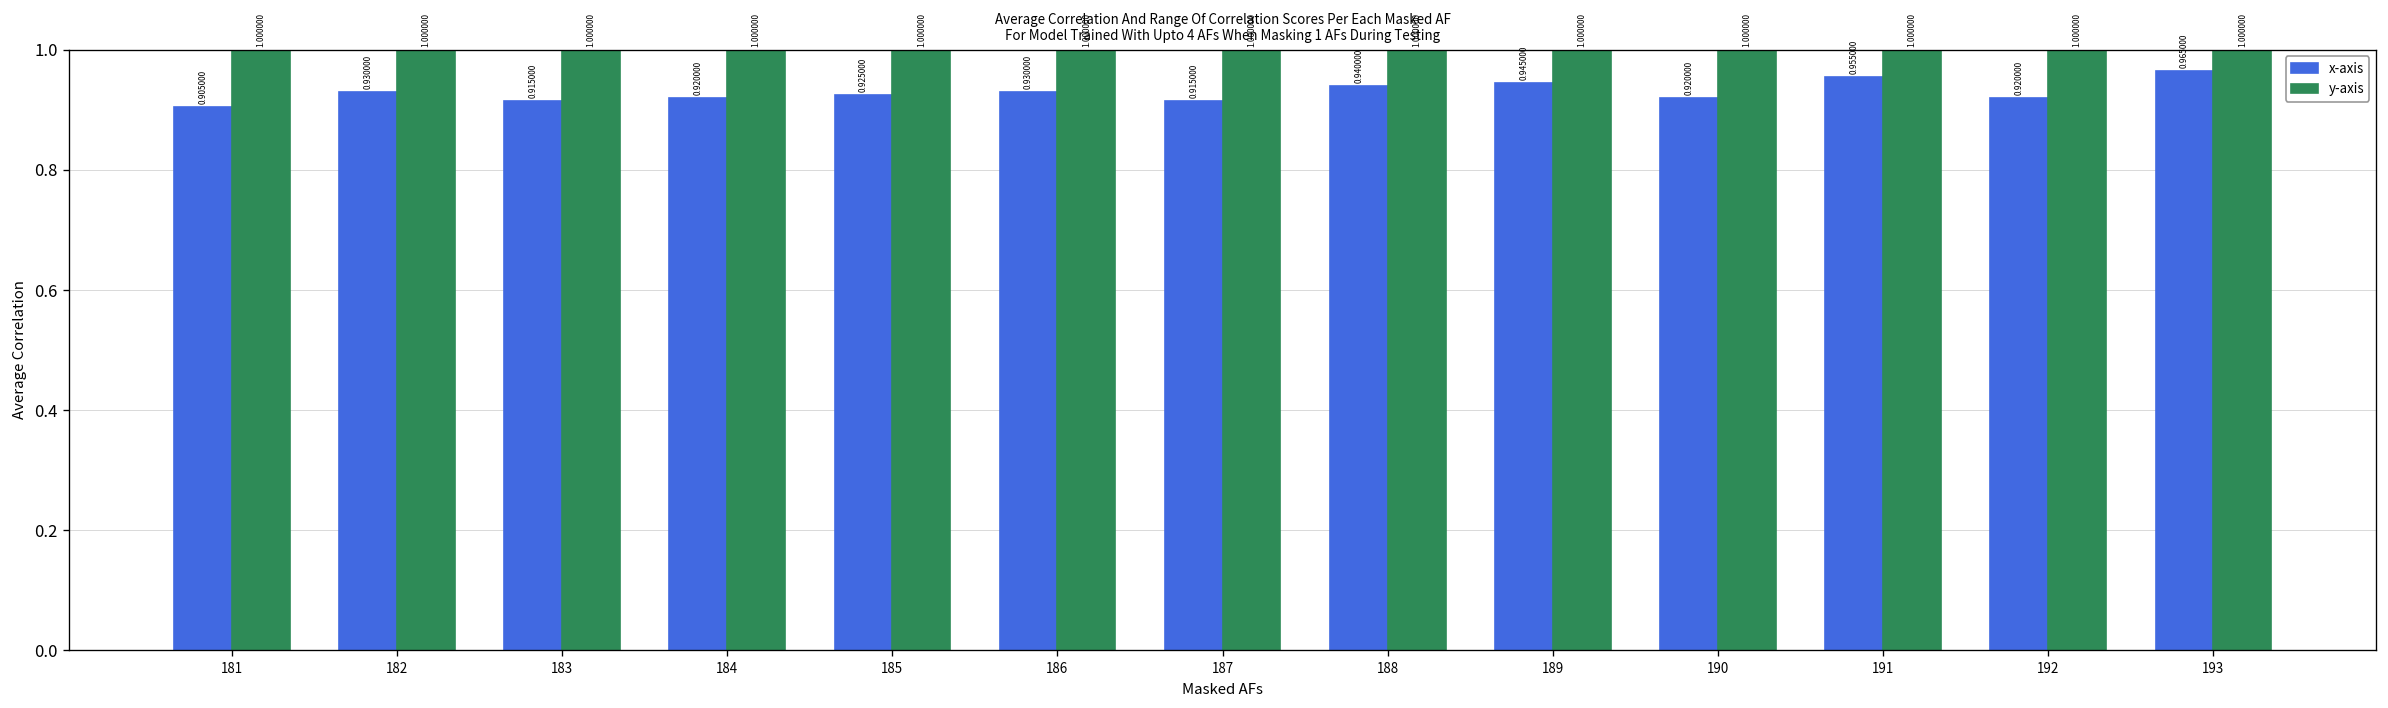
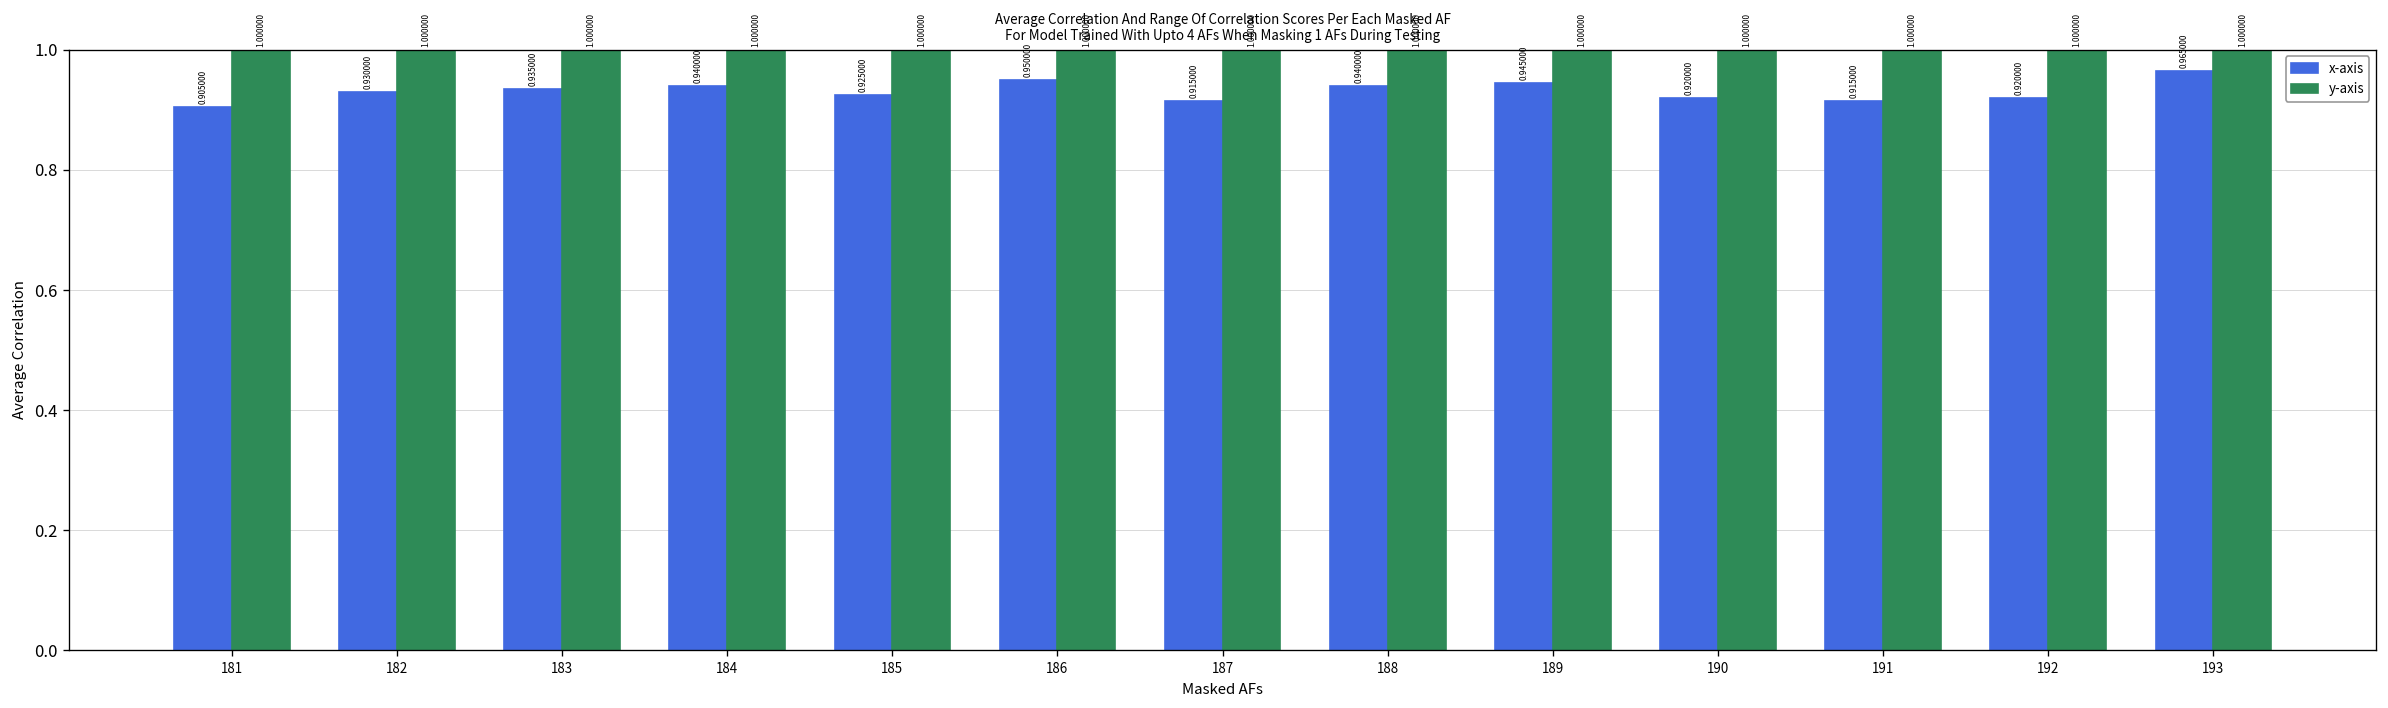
x-axis, 183: 0.915000 -> 0.935000
x-axis, 184: 0.920000 -> 0.940000
x-axis, 186: 0.930000 -> 0.950000
x-axis, 191: 0.955000 -> 0.915000
